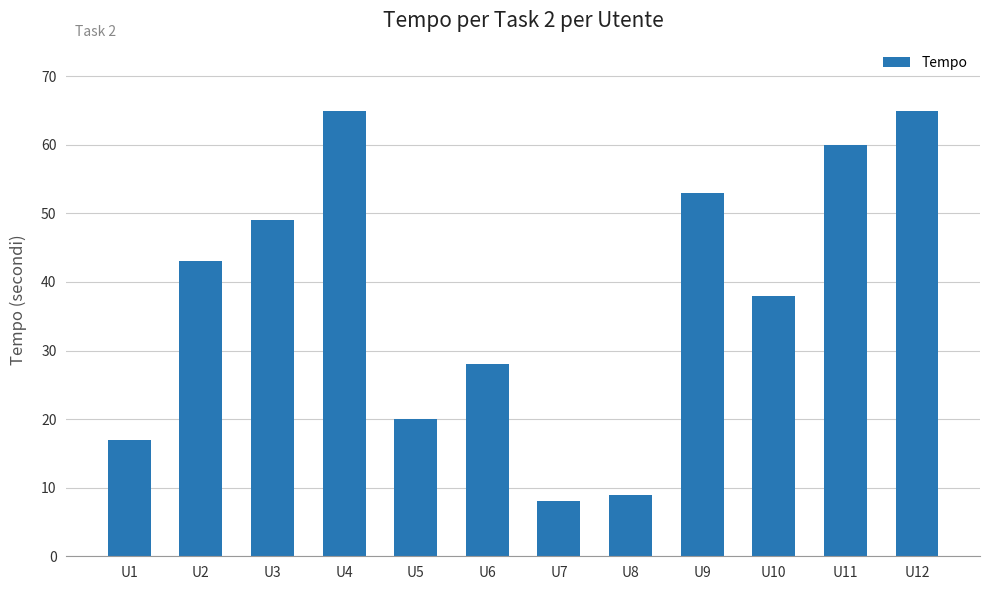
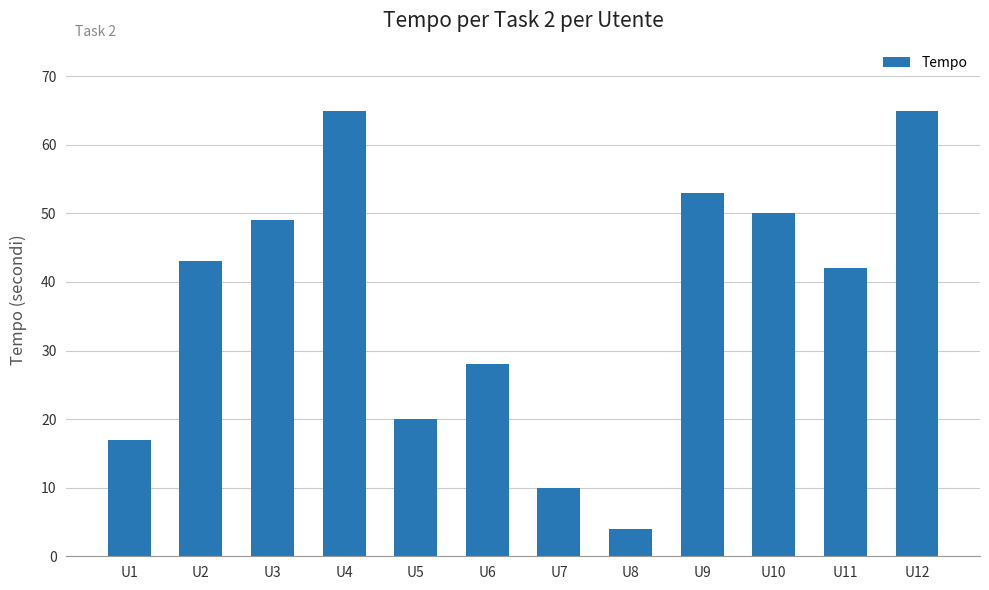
U7: 8 -> 10
U8: 9 -> 4
U10: 38 -> 50
U11: 60 -> 42
